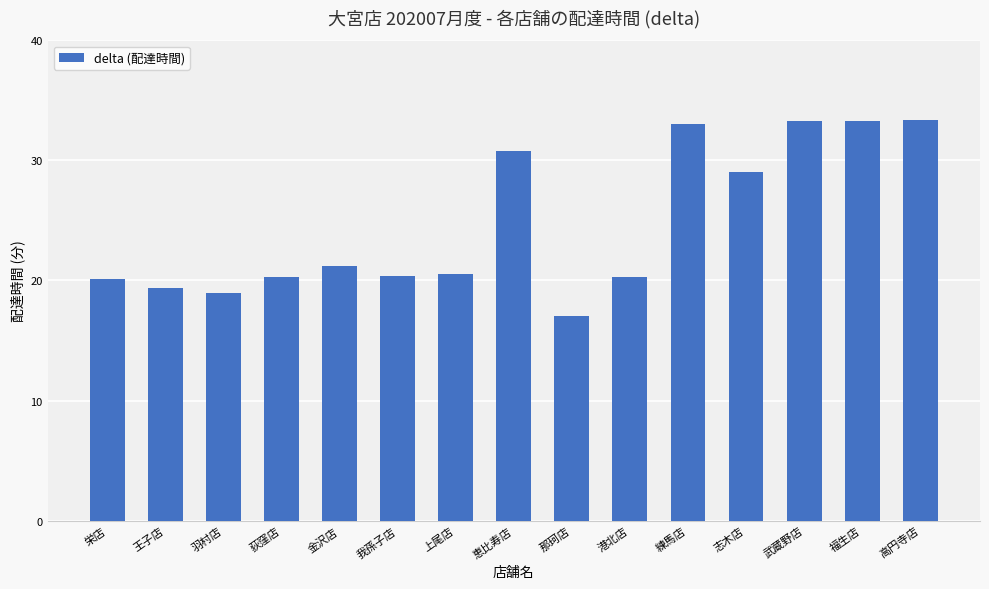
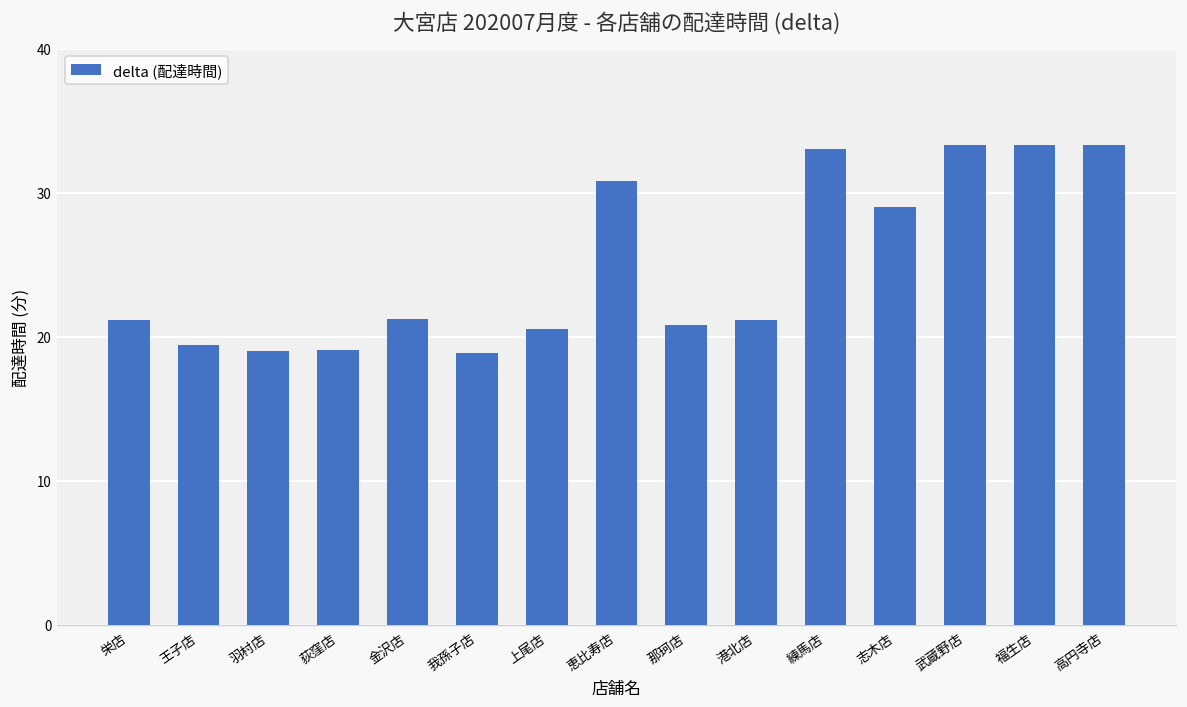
栄店: 20.1 -> 21.2
荻窪店: 20.3 -> 19.1
我孫子店: 20.4 -> 18.9
那珂店: 17.0 -> 20.8
港北店: 20.3 -> 21.2
